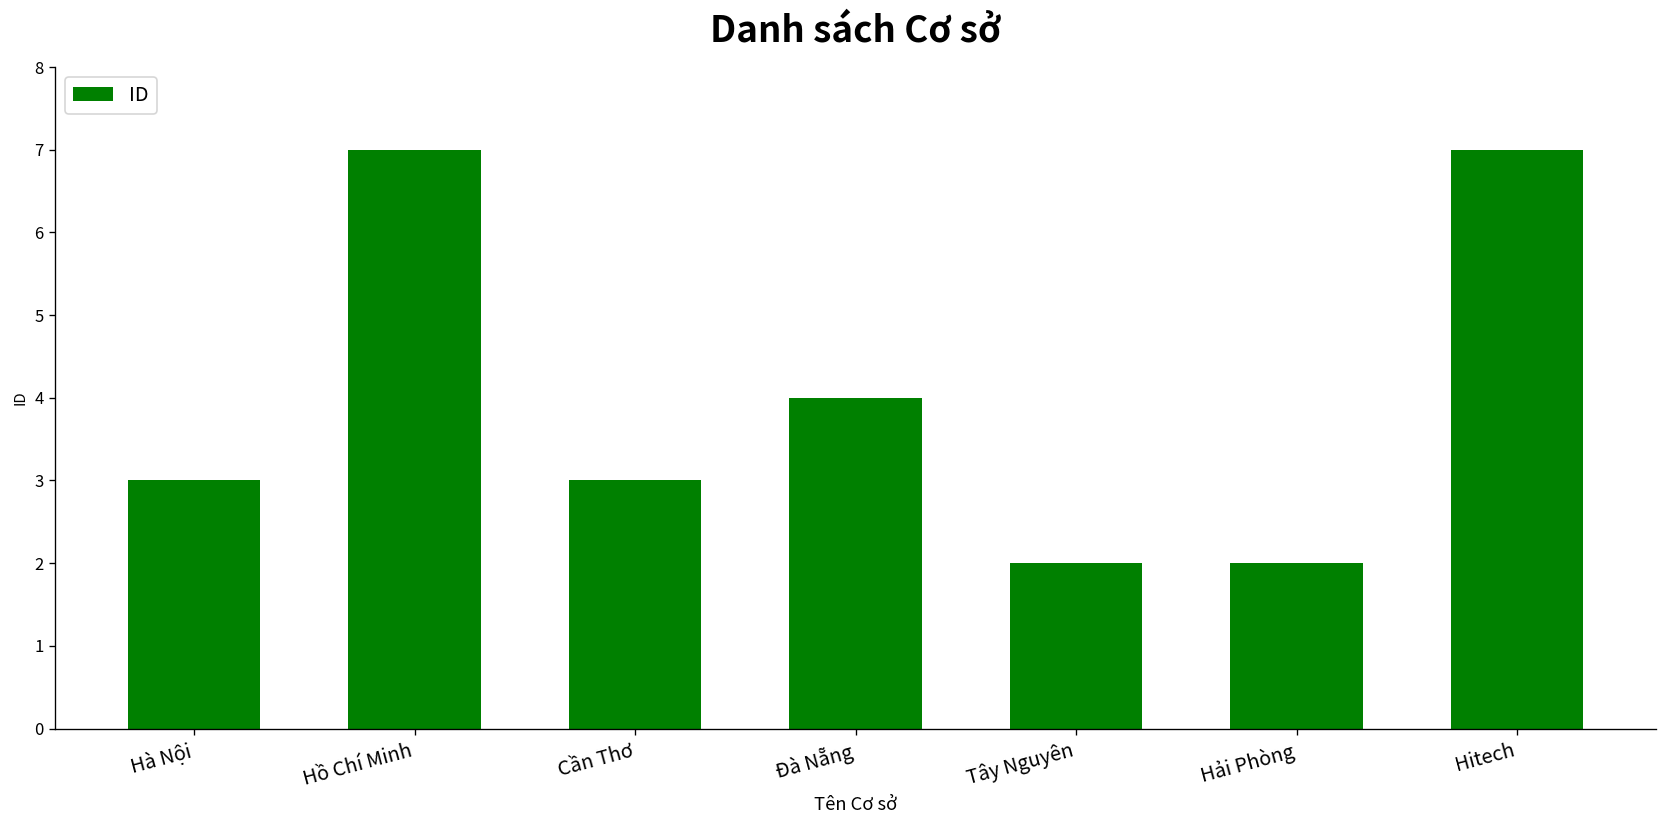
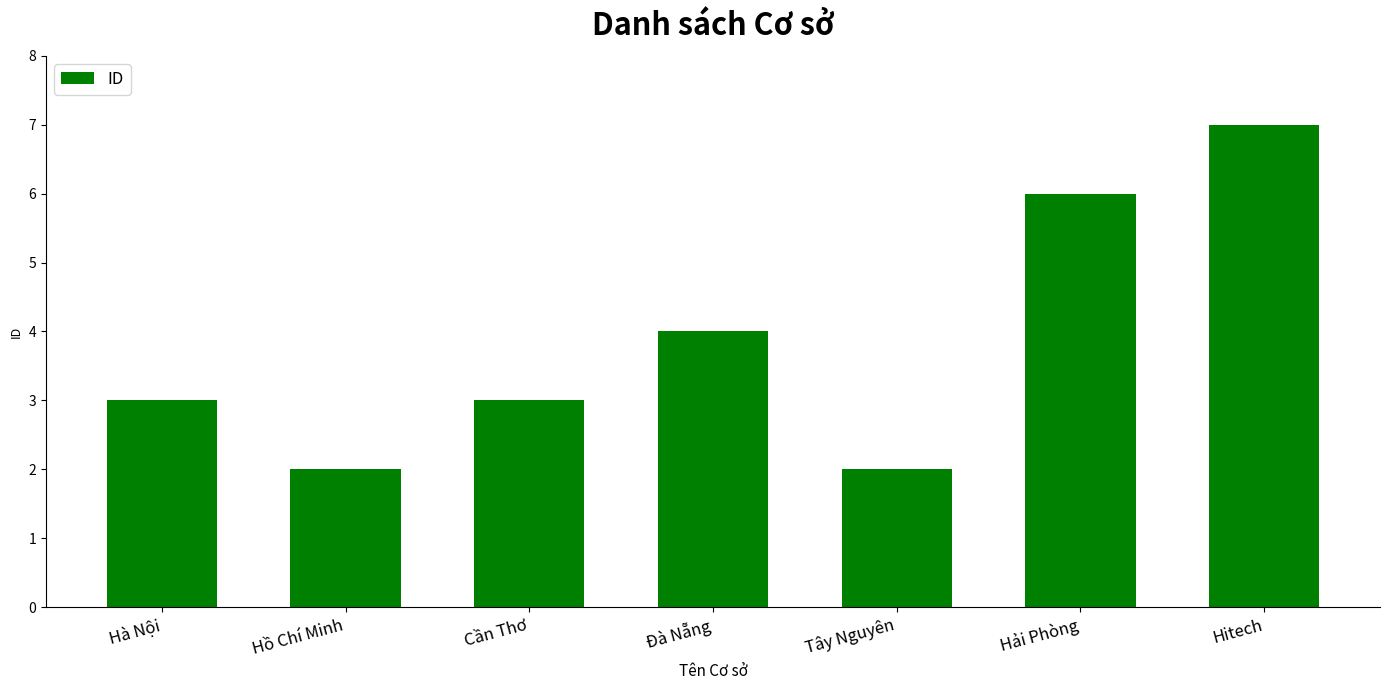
Hồ Chí Minh: 7 -> 2
Hải Phòng: 2 -> 6
